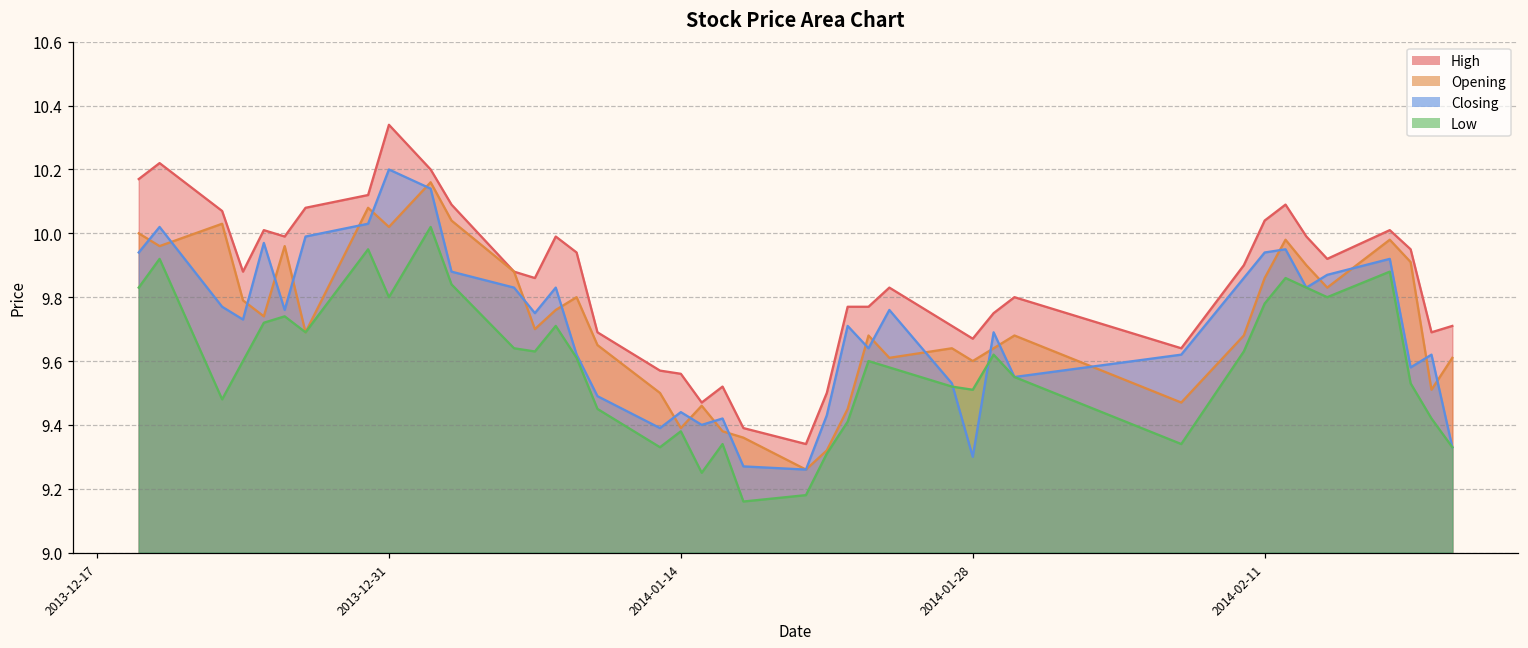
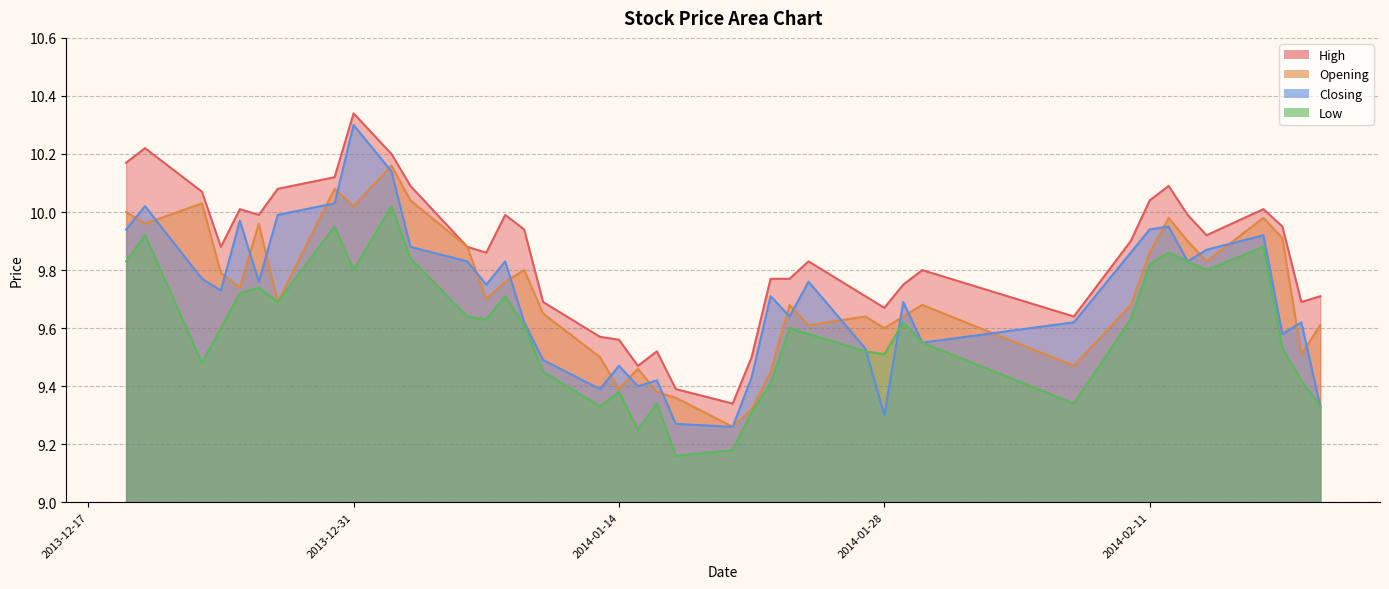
Closing, 2013-12-31: 10.2 -> 10.3
Closing, 2014-01-14: 9.44 -> 9.47
Low, 2014-02-11: 9.78 -> 9.82
